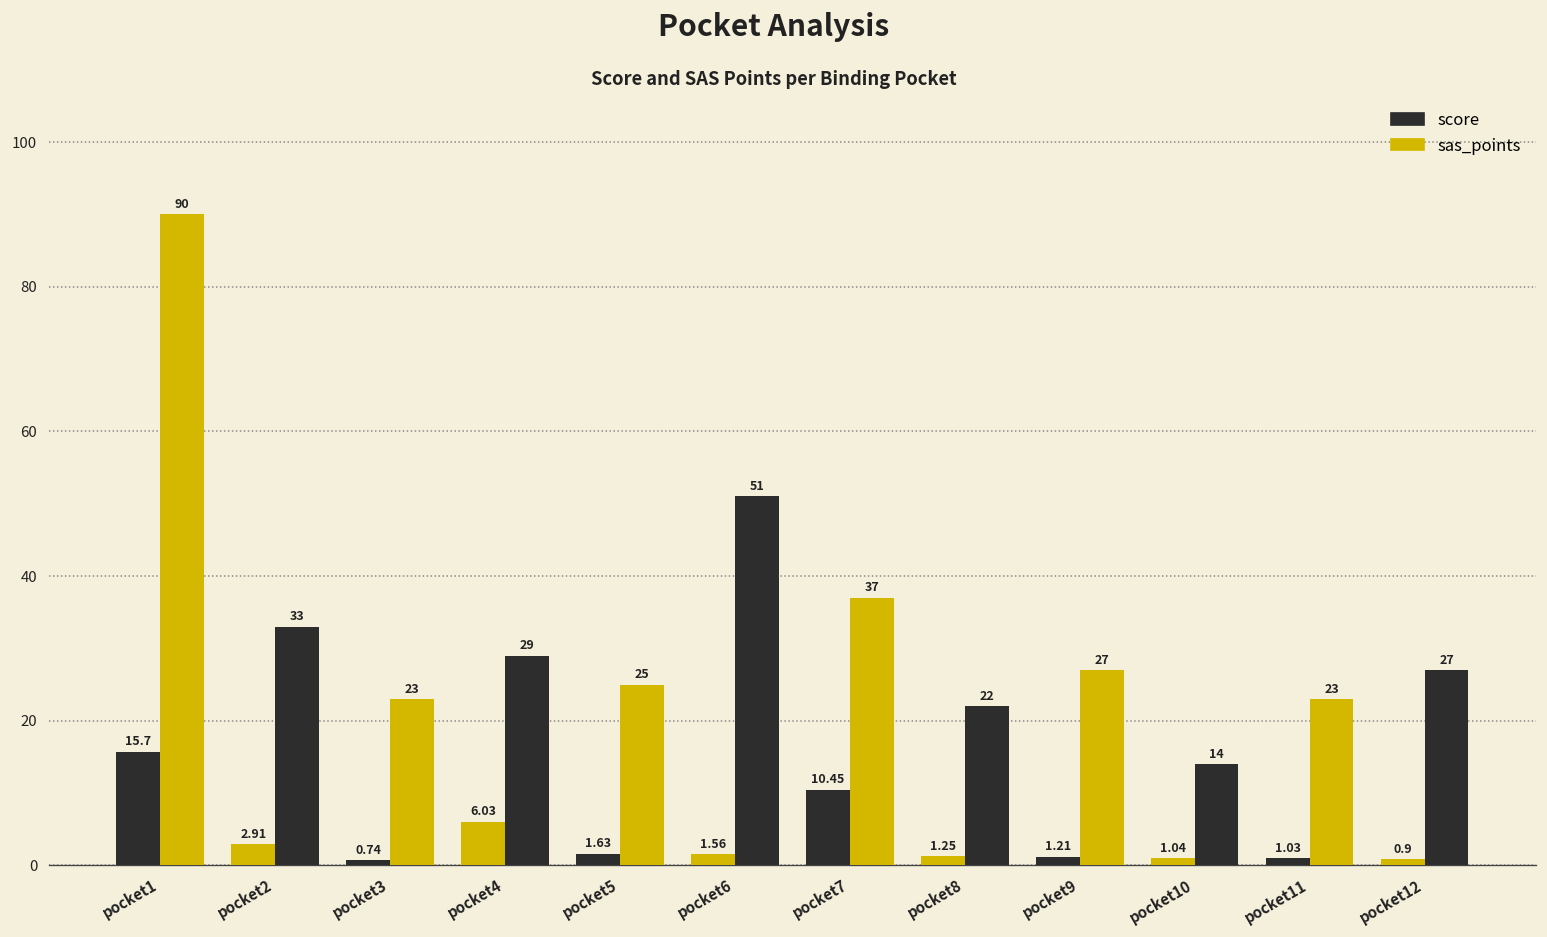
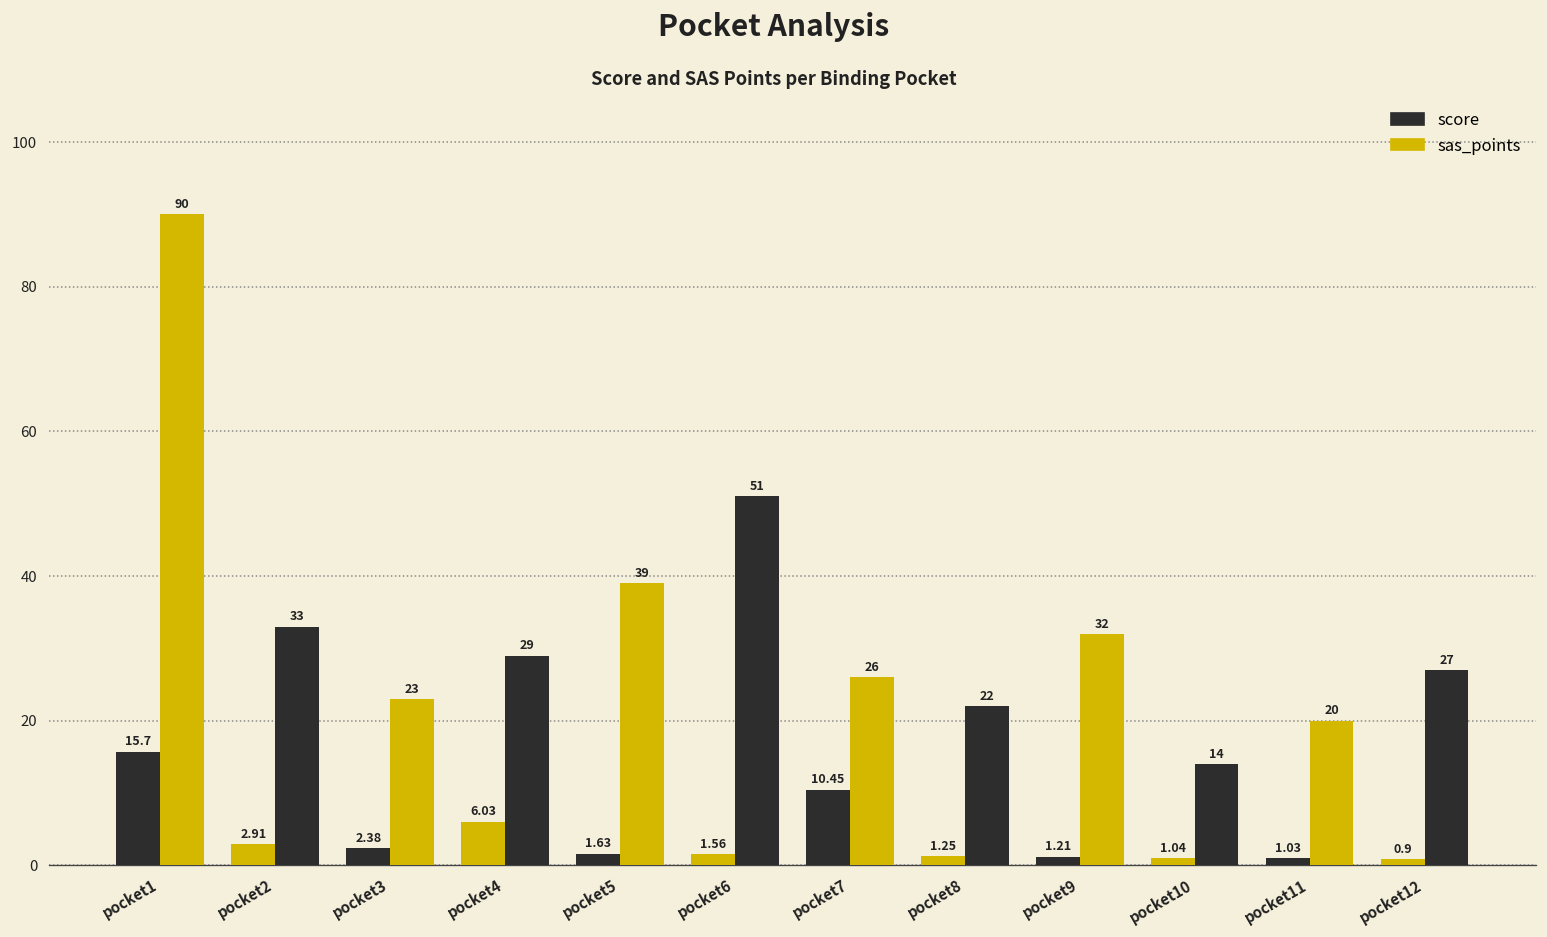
score, pocket3: 0.74 -> 2.38
sas_points, pocket5: 25 -> 39
sas_points, pocket7: 37 -> 26
sas_points, pocket9: 27 -> 32
sas_points, pocket11: 23 -> 20
